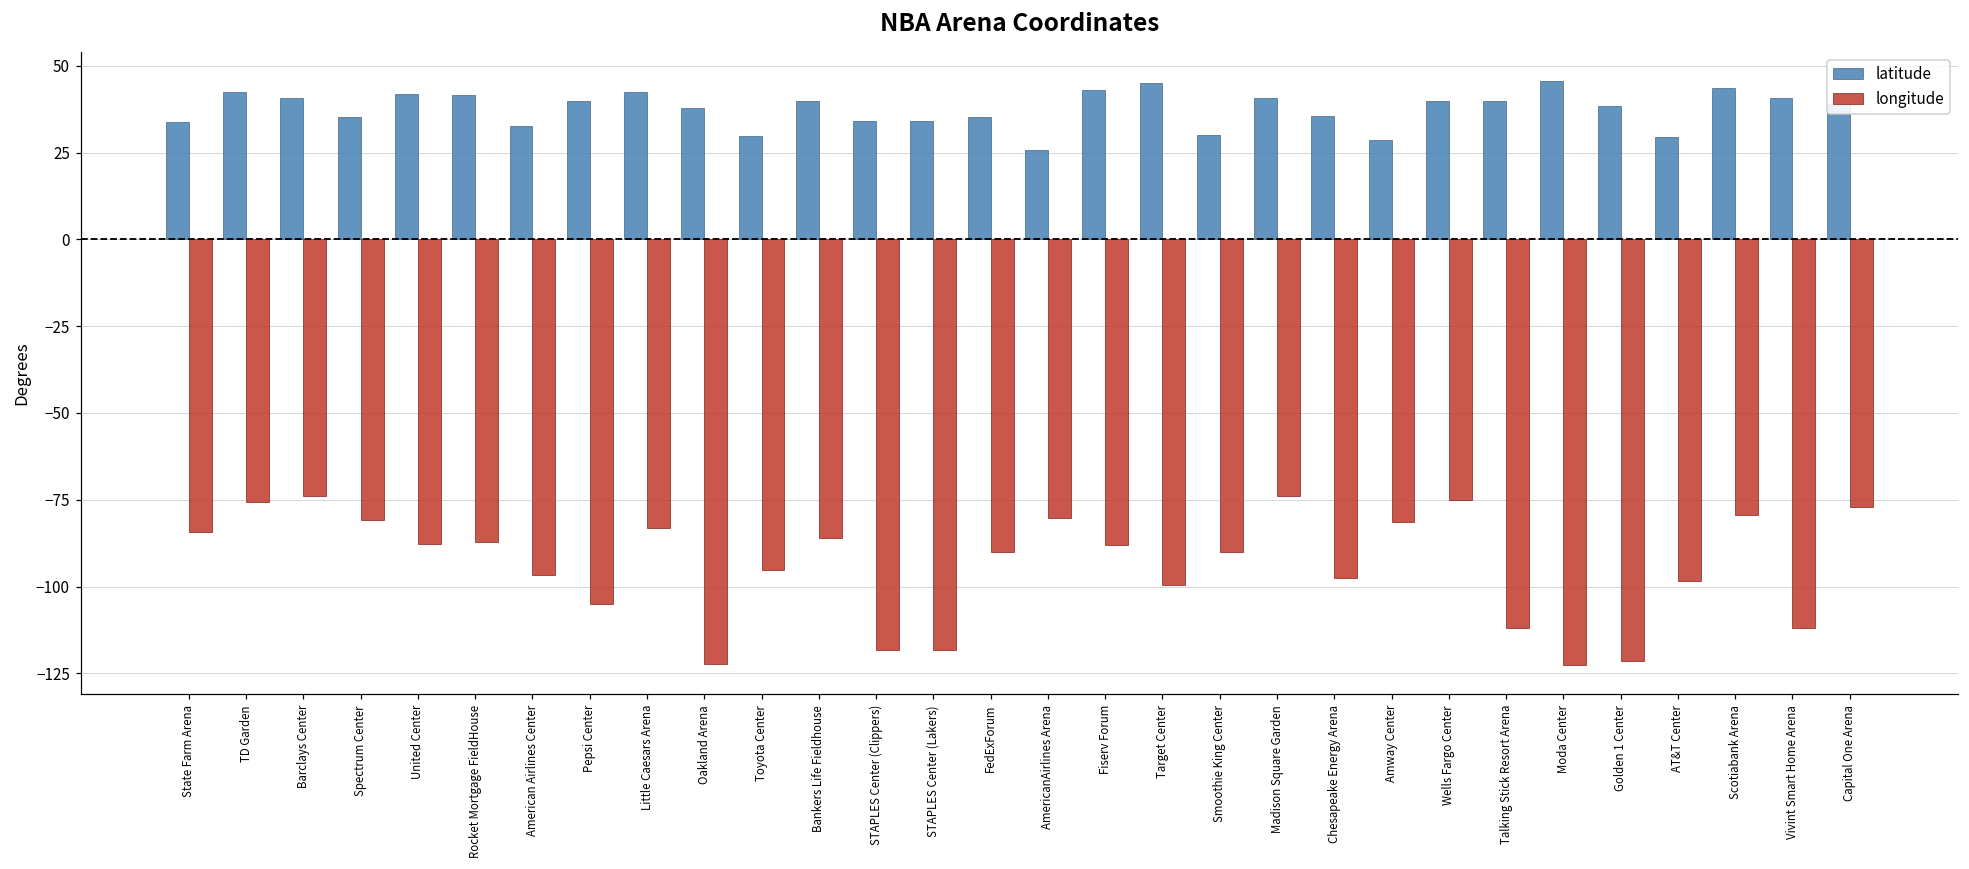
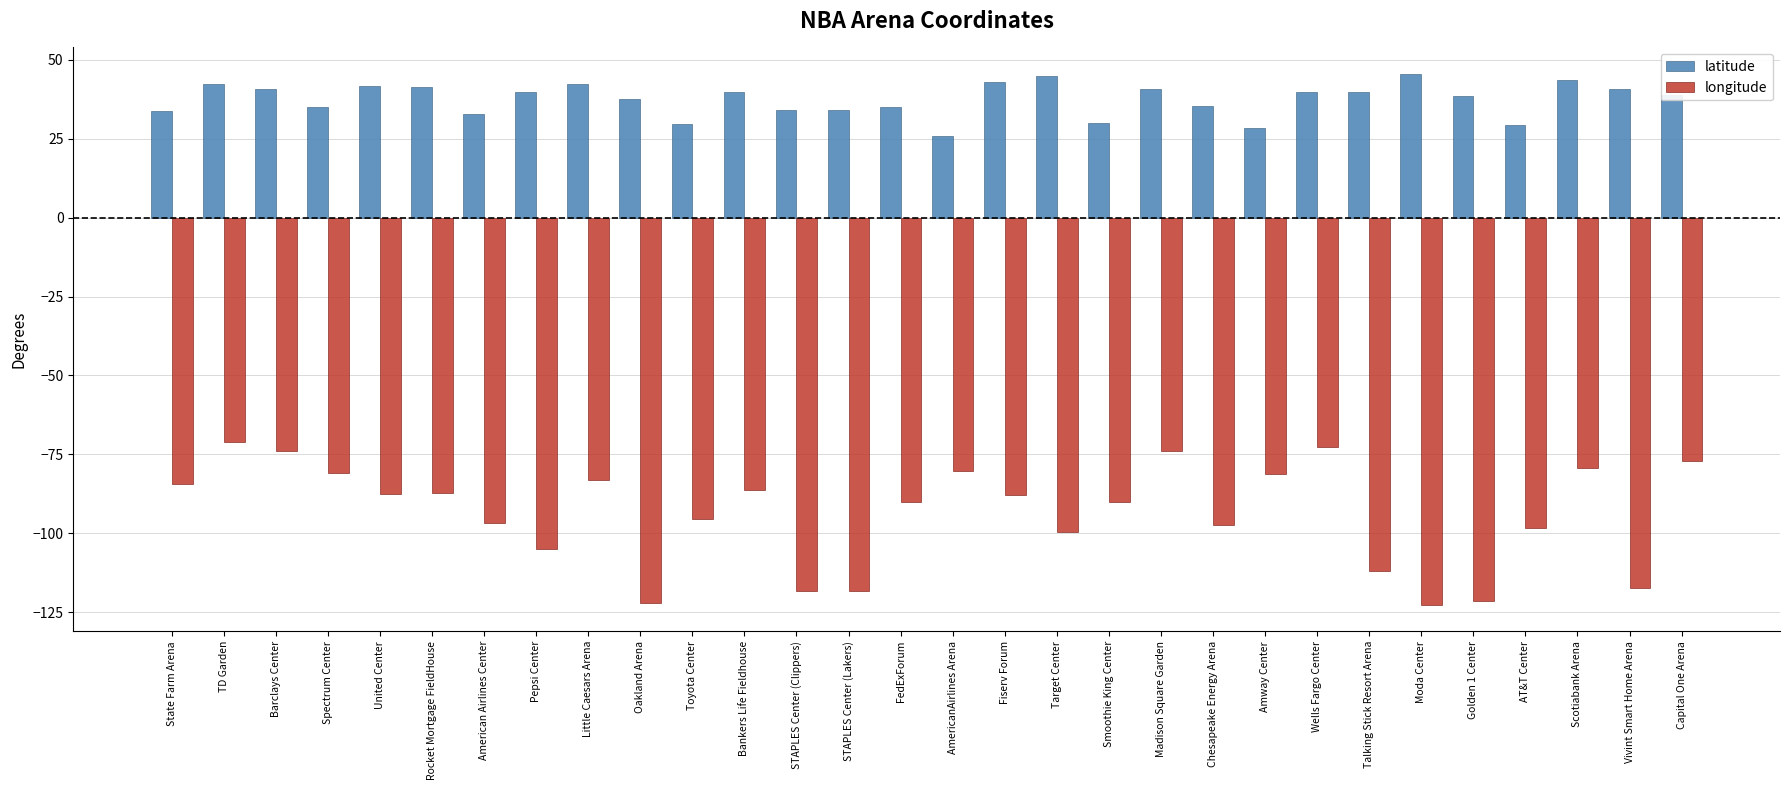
longitude, TD Garden: -76 -> -71
longitude, Wells Fargo Center: -75 -> -73
longitude, Vivint Smart Home Arena: -112 -> -117
